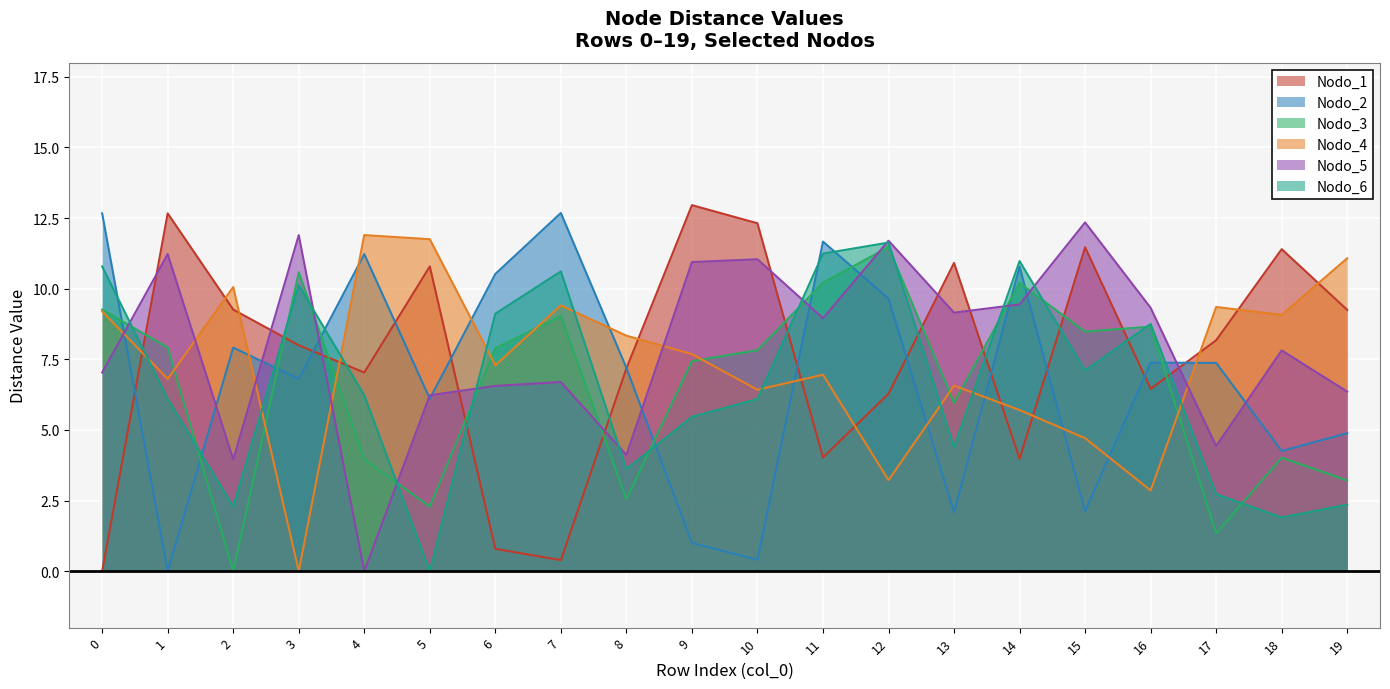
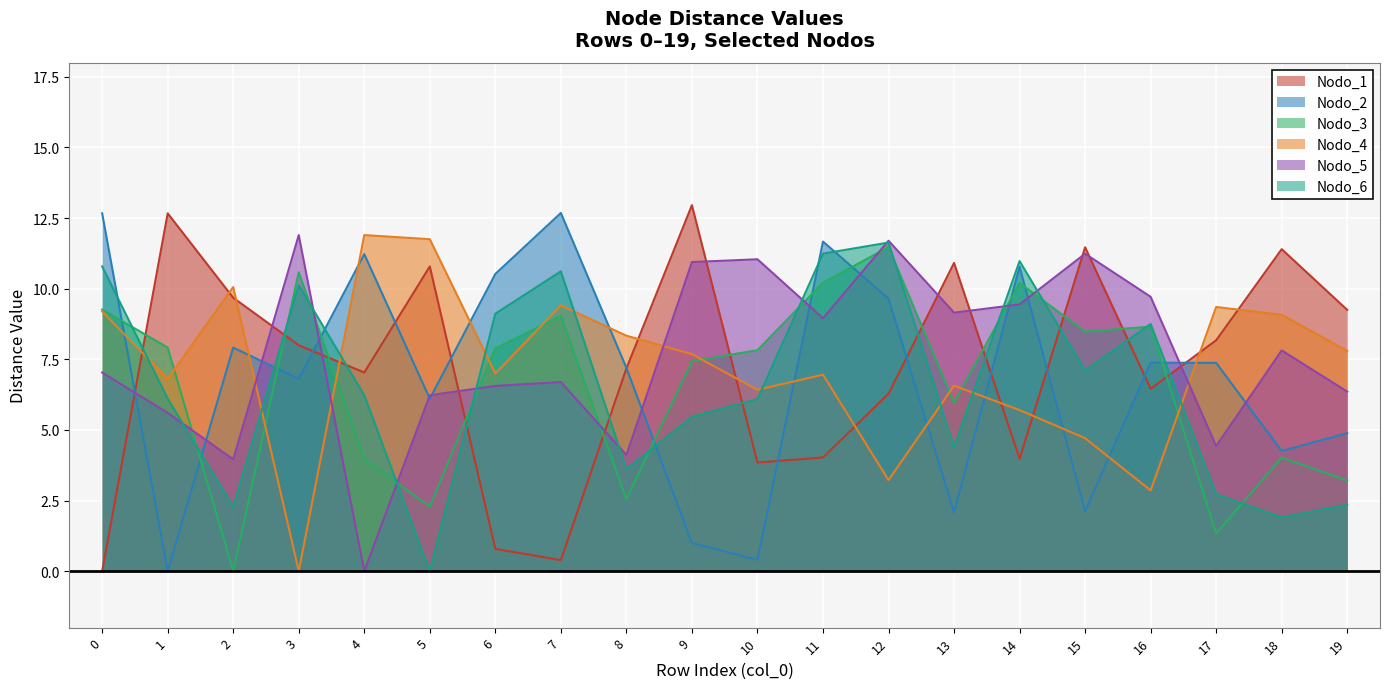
Nodo_5, 1: 11.2 -> 5.6
Nodo_1, 2: 9.3 -> 9.7
Nodo_4, 6: 7.3 -> 7.0
Nodo_1, 10: 12.3 -> 3.8
Nodo_5, 15: 12.3 -> 11.2
Nodo_5, 16: 9.3 -> 9.7
Nodo_4, 19: 11.1 -> 7.8
